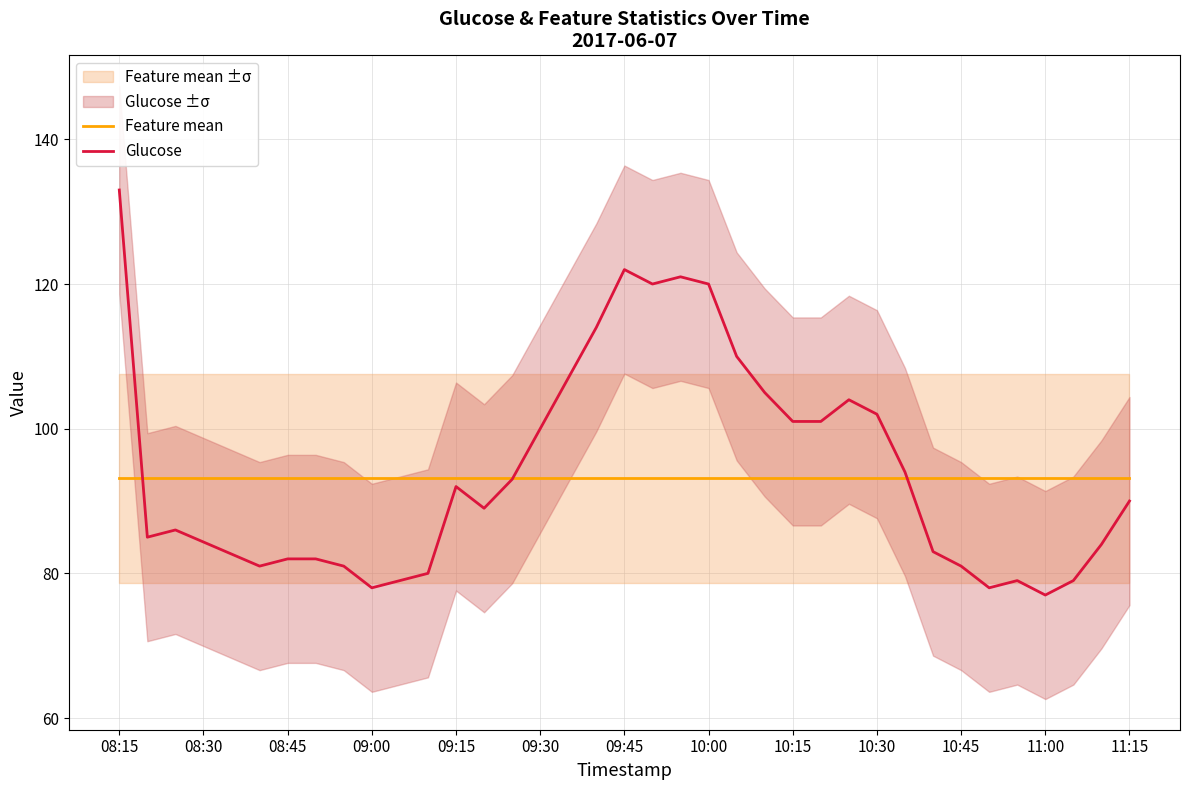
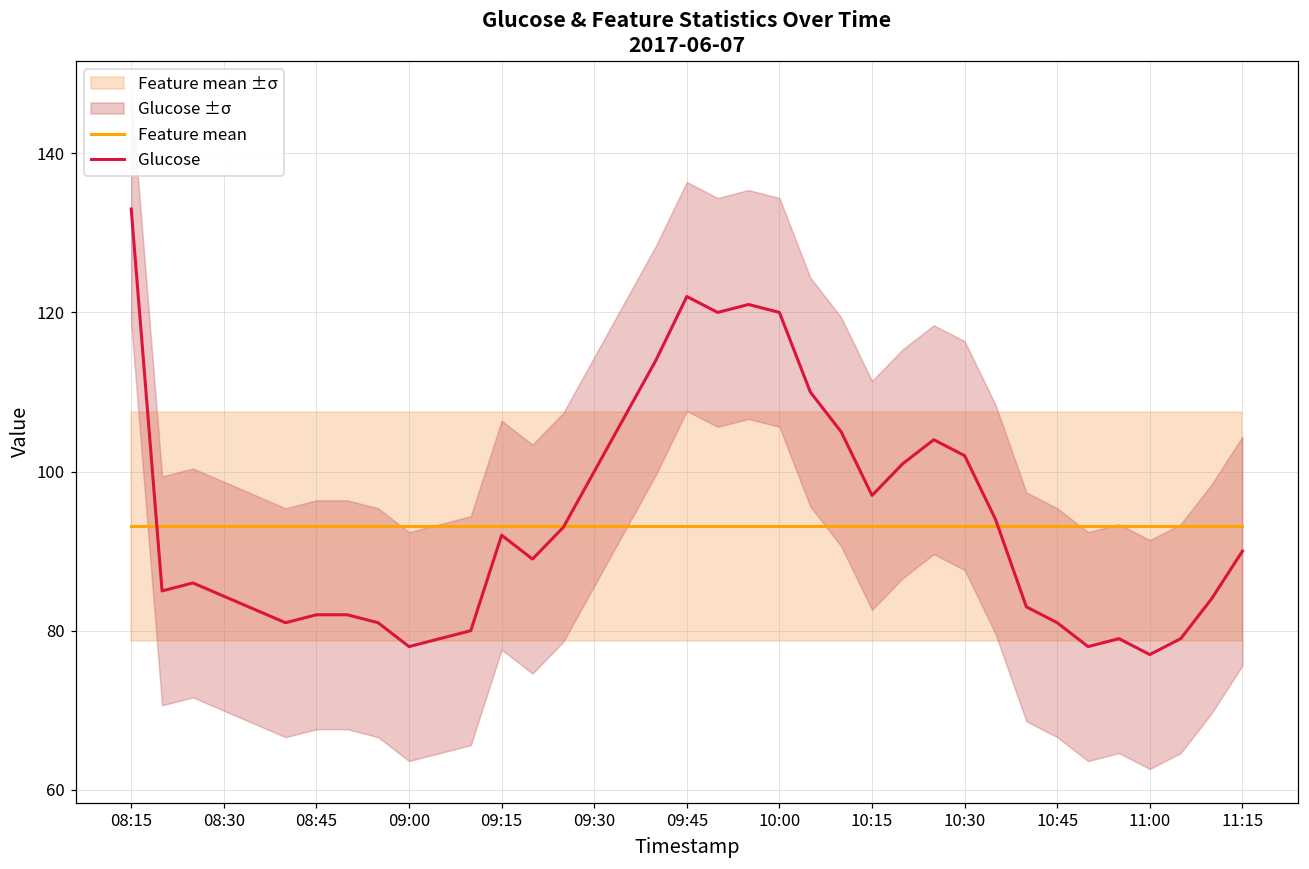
Glucose, 10:15: 101 -> 97
